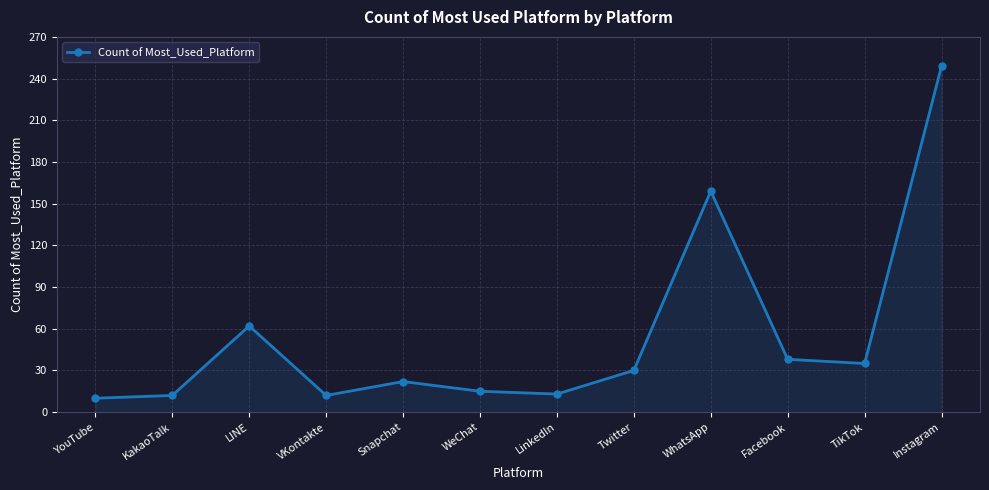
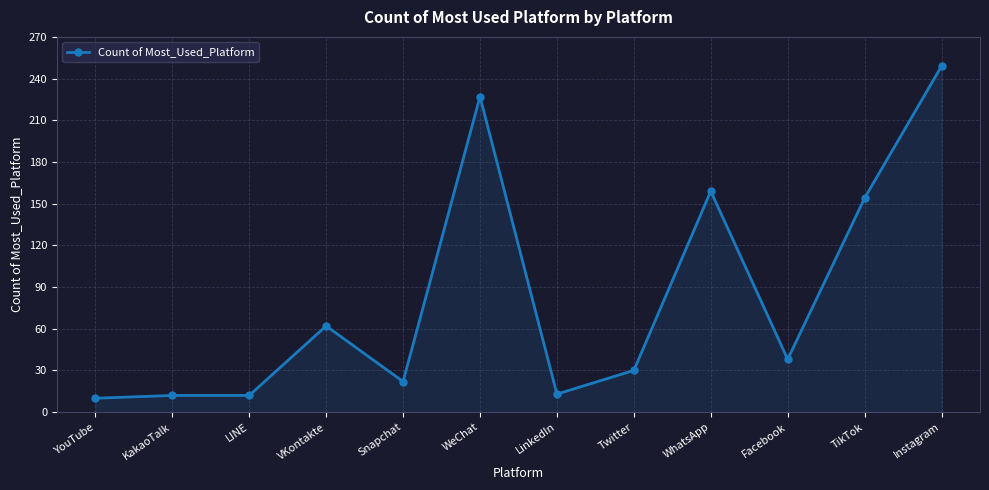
LINE: 62 -> 12
VKontakte: 12 -> 62
WeChat: 15 -> 227
TikTok: 35 -> 154
